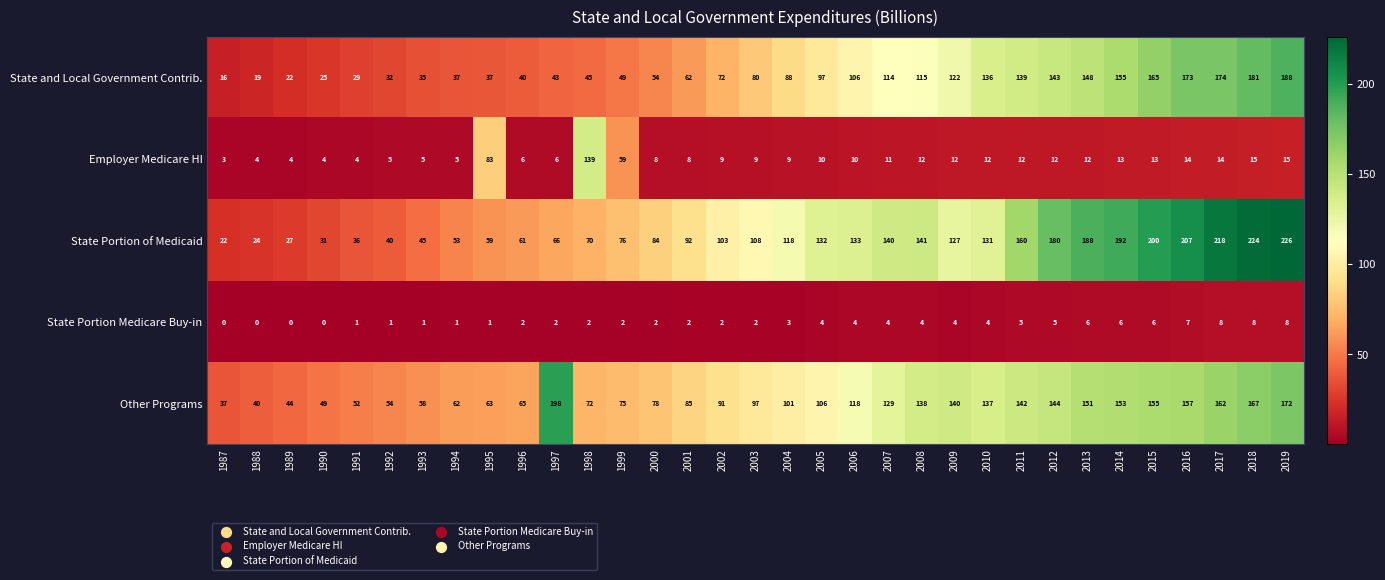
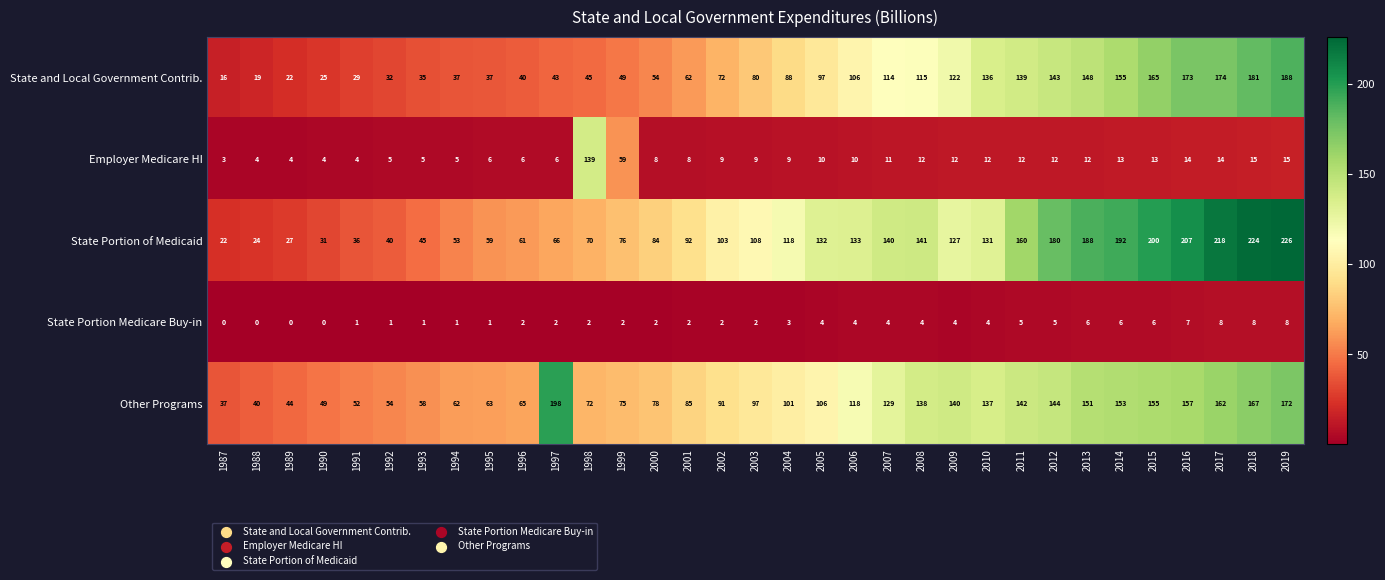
Employer Medicare HI, 1995: 83 -> 6
